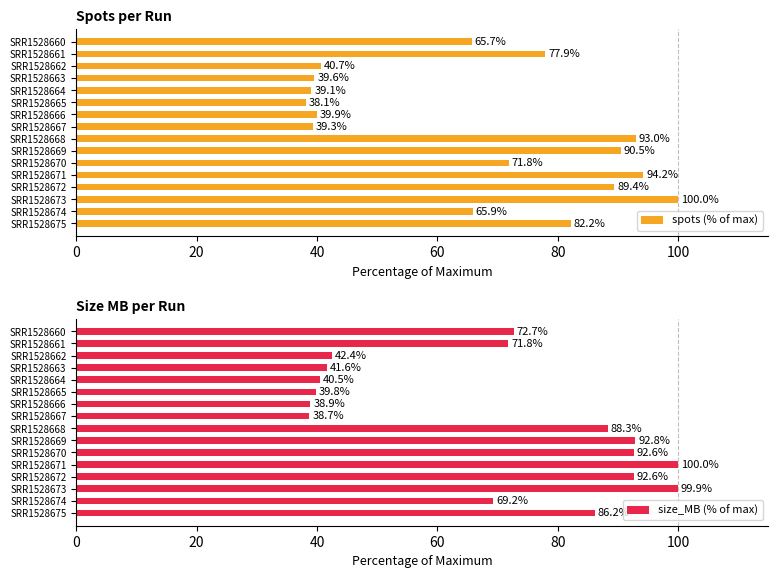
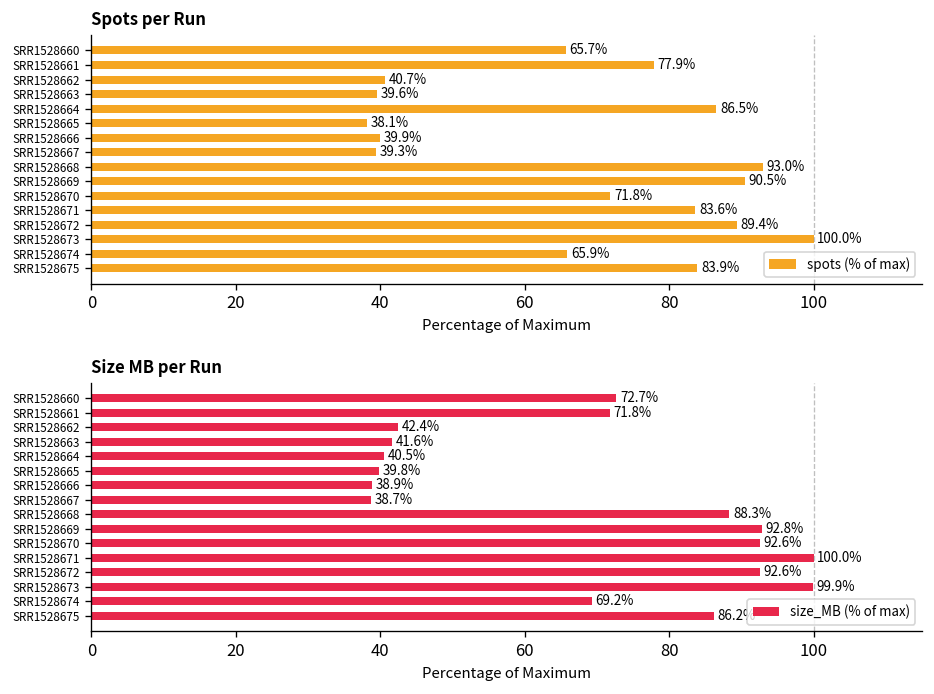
Spots per Run, SRR1528664: 39.1% -> 86.5%
Spots per Run, SRR1528671: 94.2% -> 83.6%
Spots per Run, SRR1528675: 82.2% -> 83.9%
